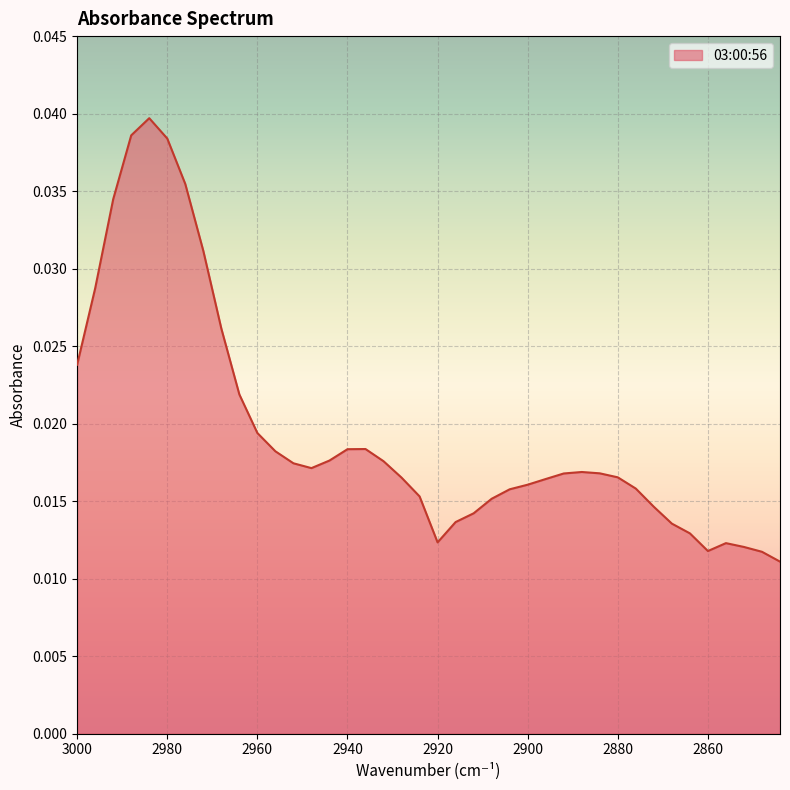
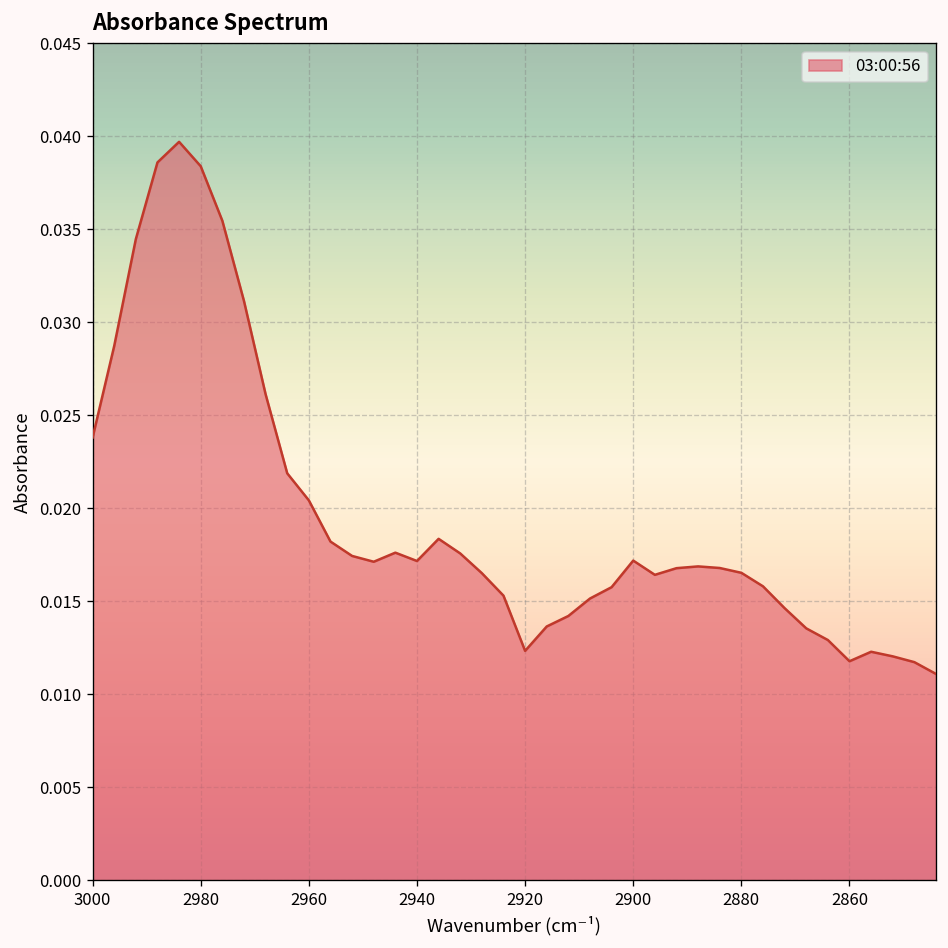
2960: 0.0194 -> 0.0204
2940: 0.0183 -> 0.0172
2900: 0.0161 -> 0.0172
